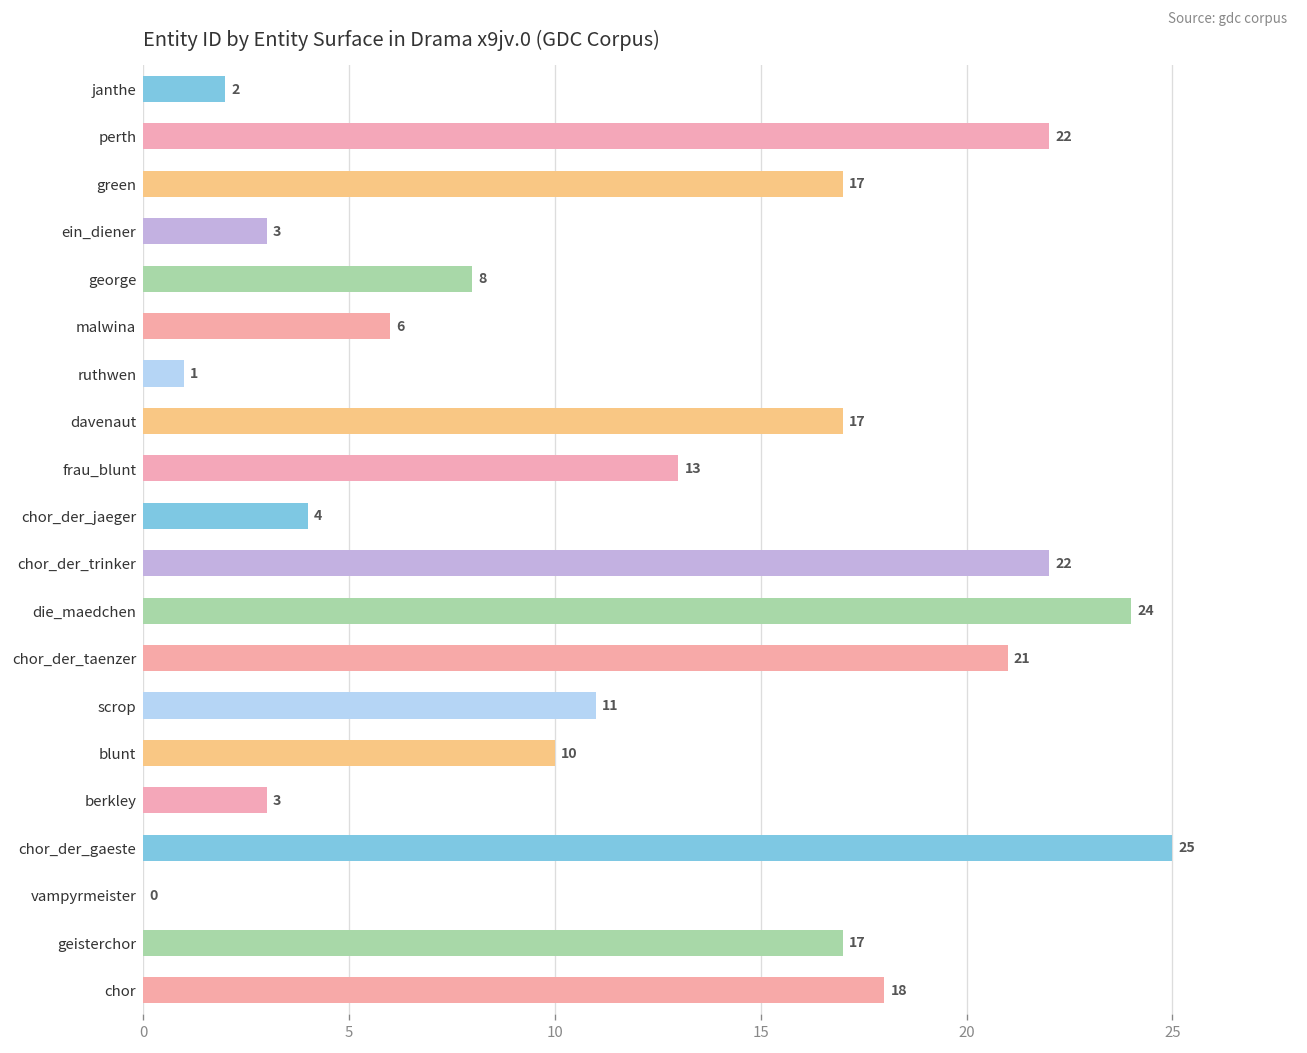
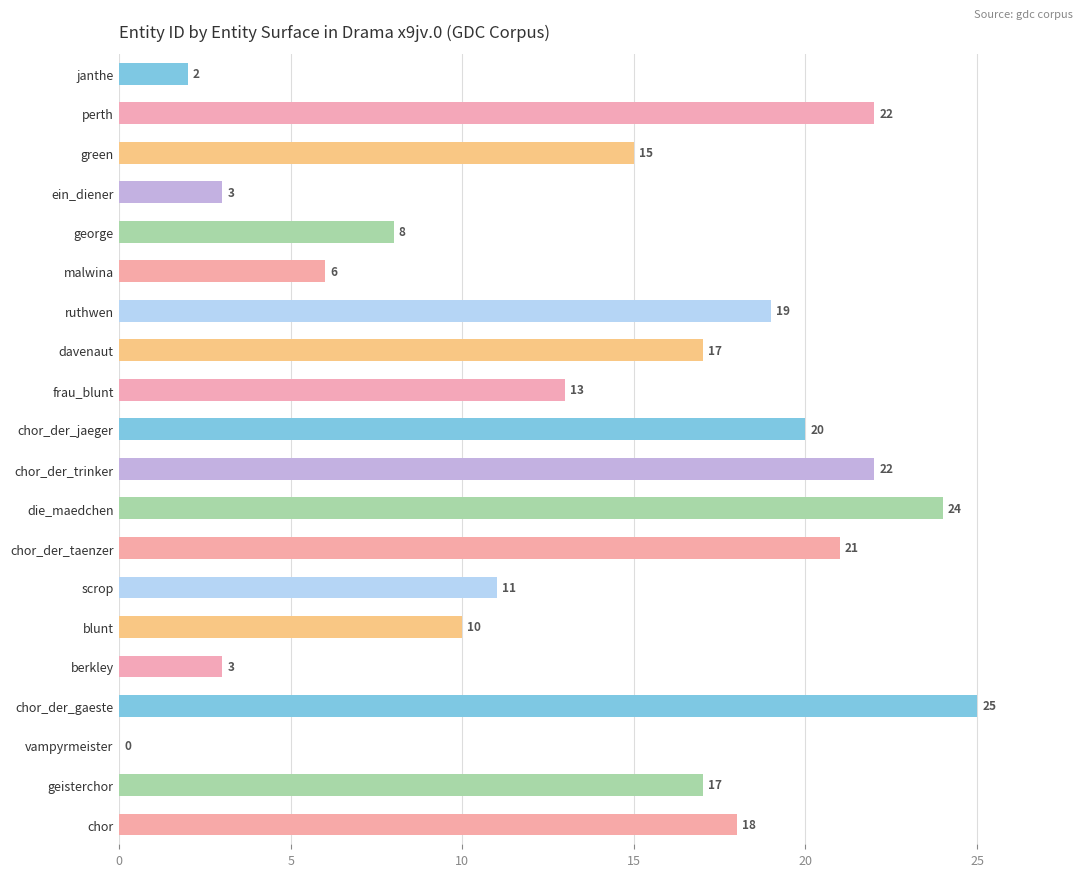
green: 17 -> 15
ruthwen: 1 -> 19
chor_der_jaeger: 4 -> 20
